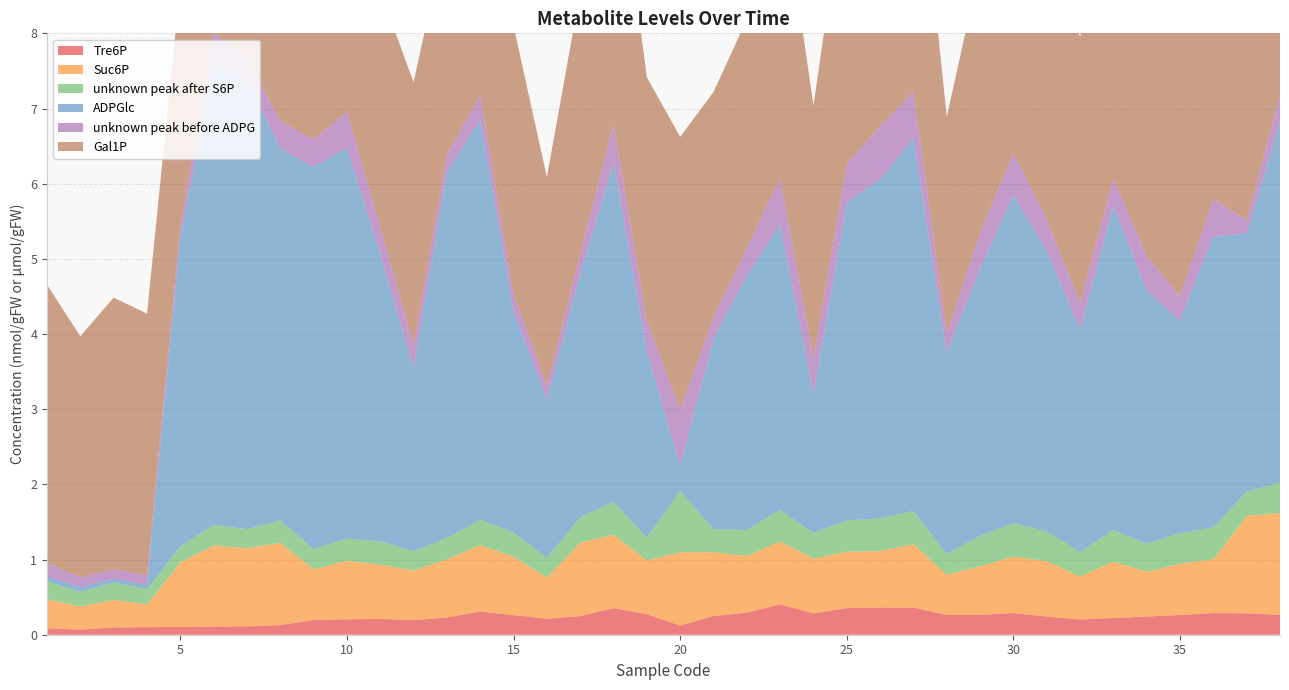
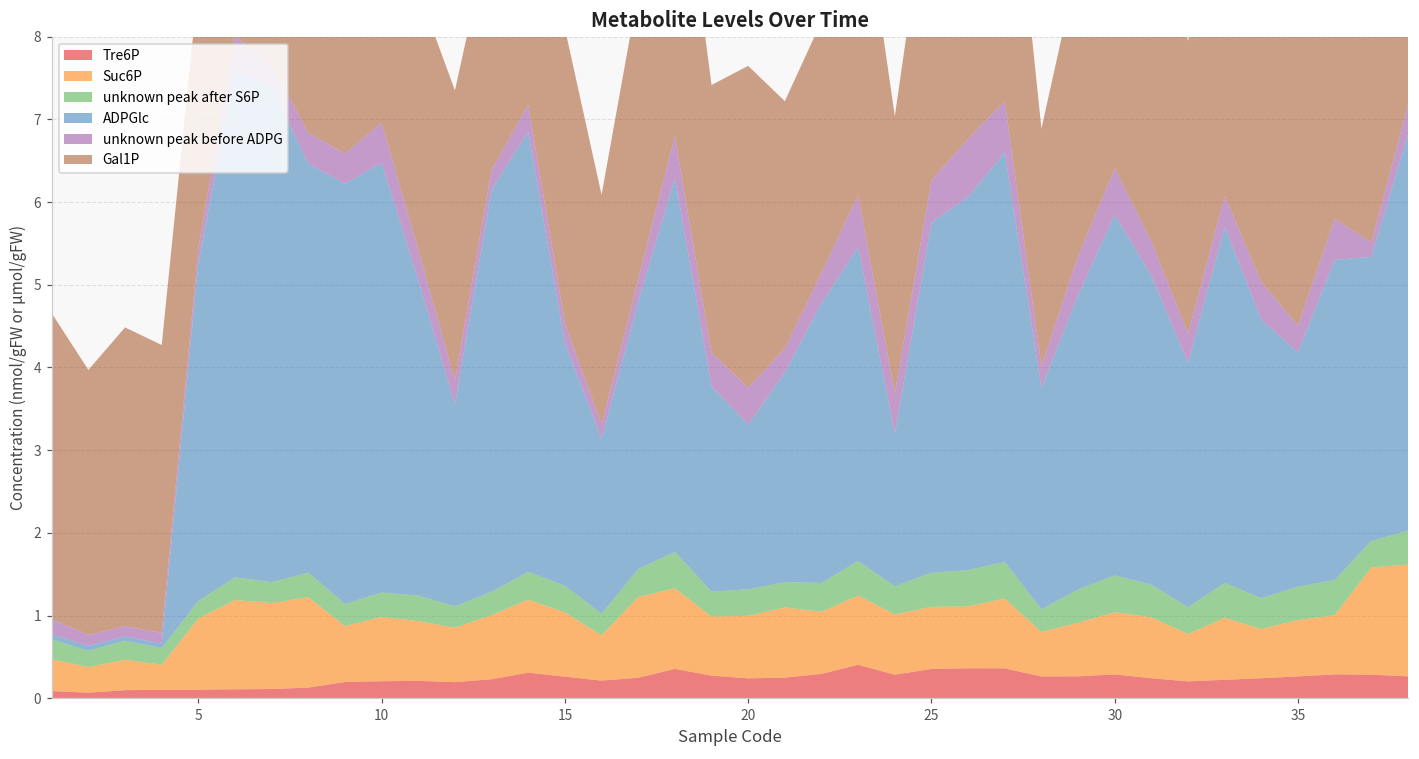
Tre6P, 20: 0.1 -> 0.2
Suc6P, 20: 1.0 -> 0.8
unknown peak after S6P, 20: 0.8 -> 0.3
ADPGlc, 20: 0.3 -> 2.0
unknown peak before ADPG, 20: 0.8 -> 0.4
Gal1P, 20: 3.6 -> 3.9
